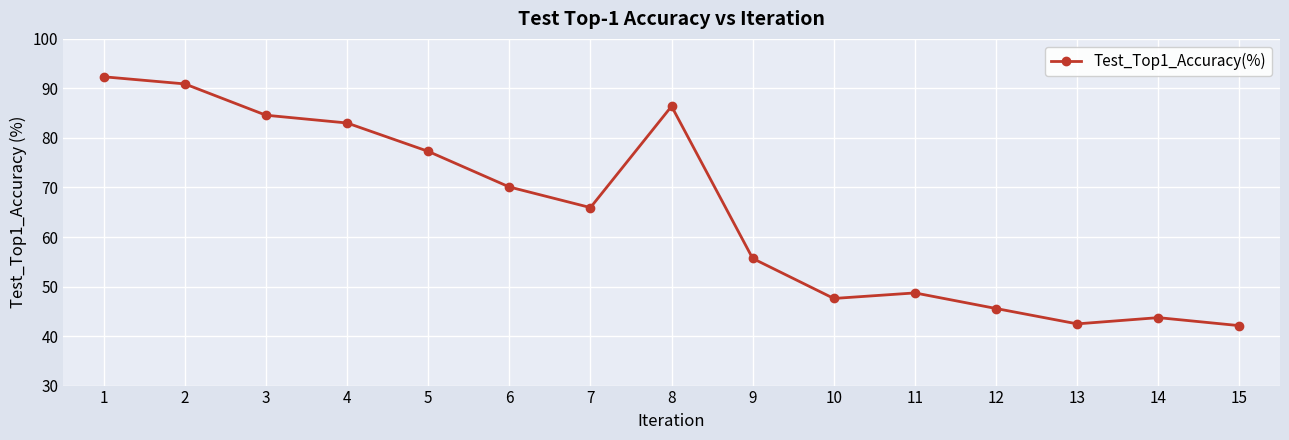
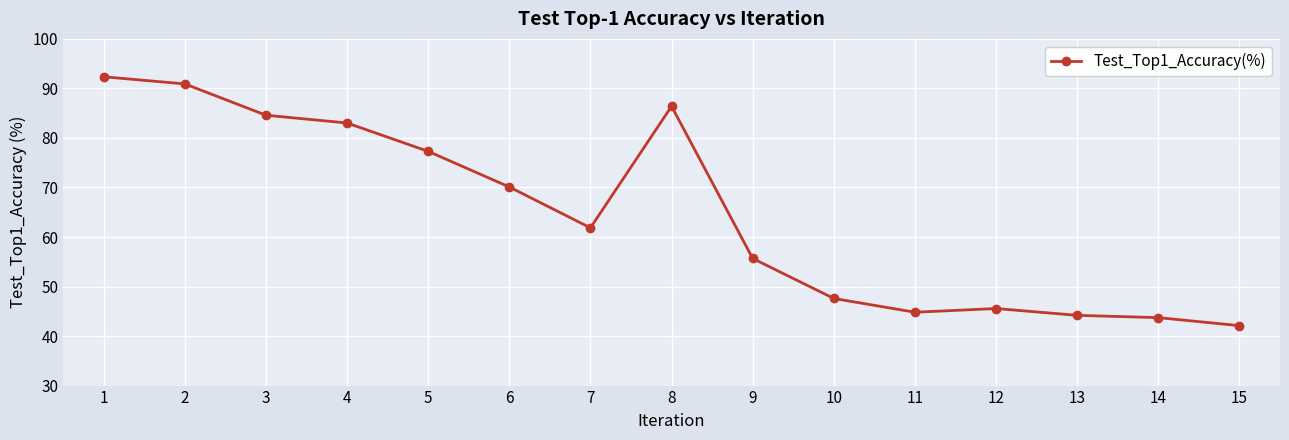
7: 66 -> 62
11: 49 -> 45
13: 42 -> 44
